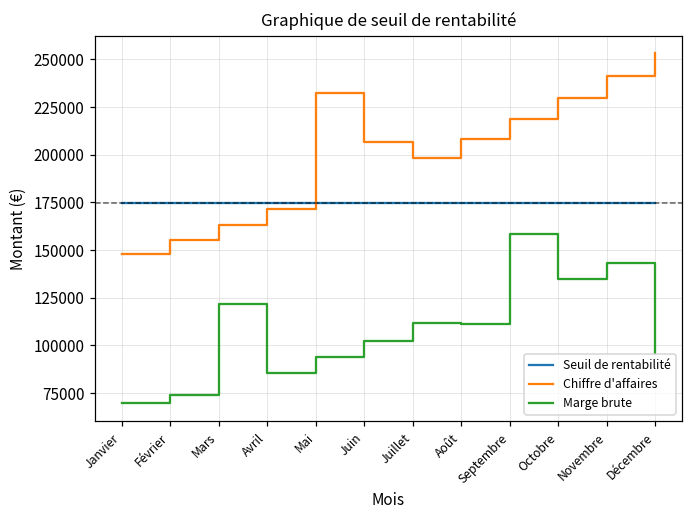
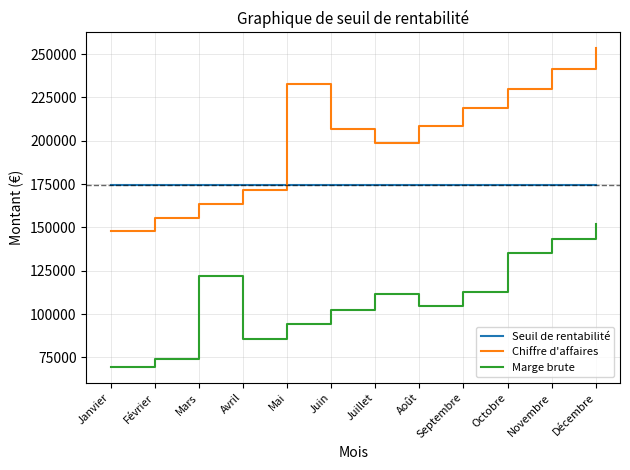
Marge brute, Août: 111000 -> 105000
Marge brute, Septembre: 158000 -> 113000
Marge brute, Décembre: 96000 -> 152000
